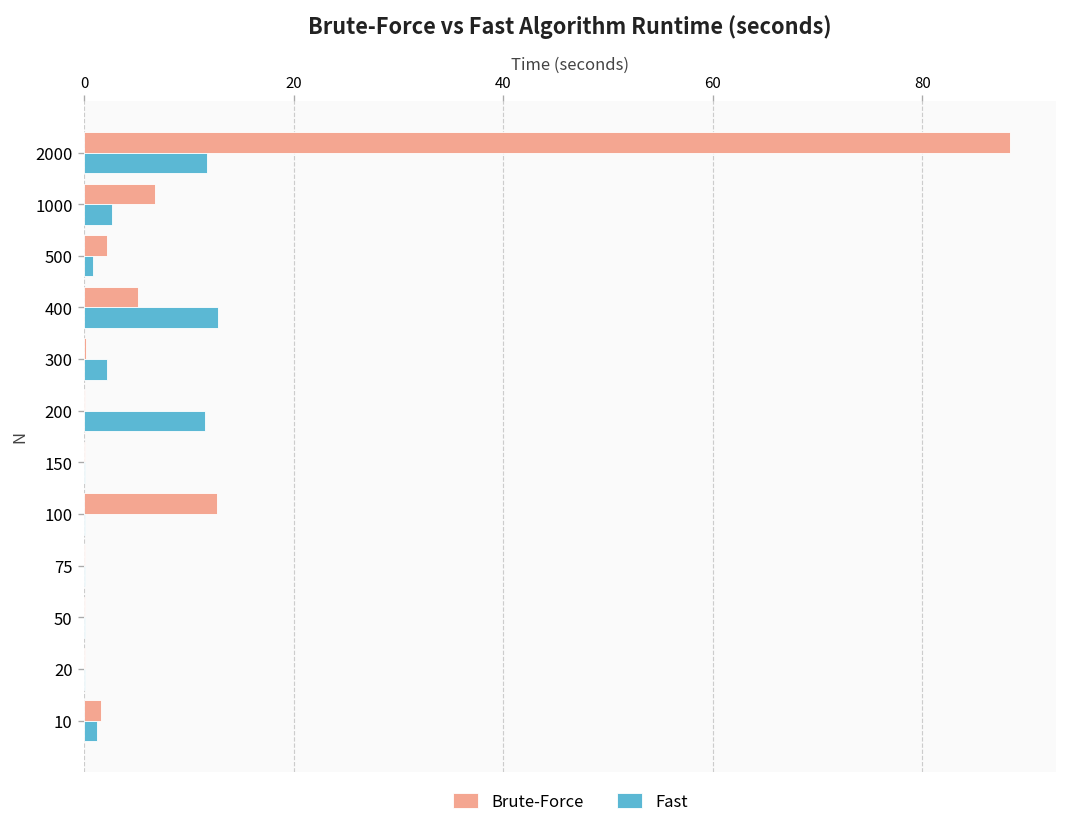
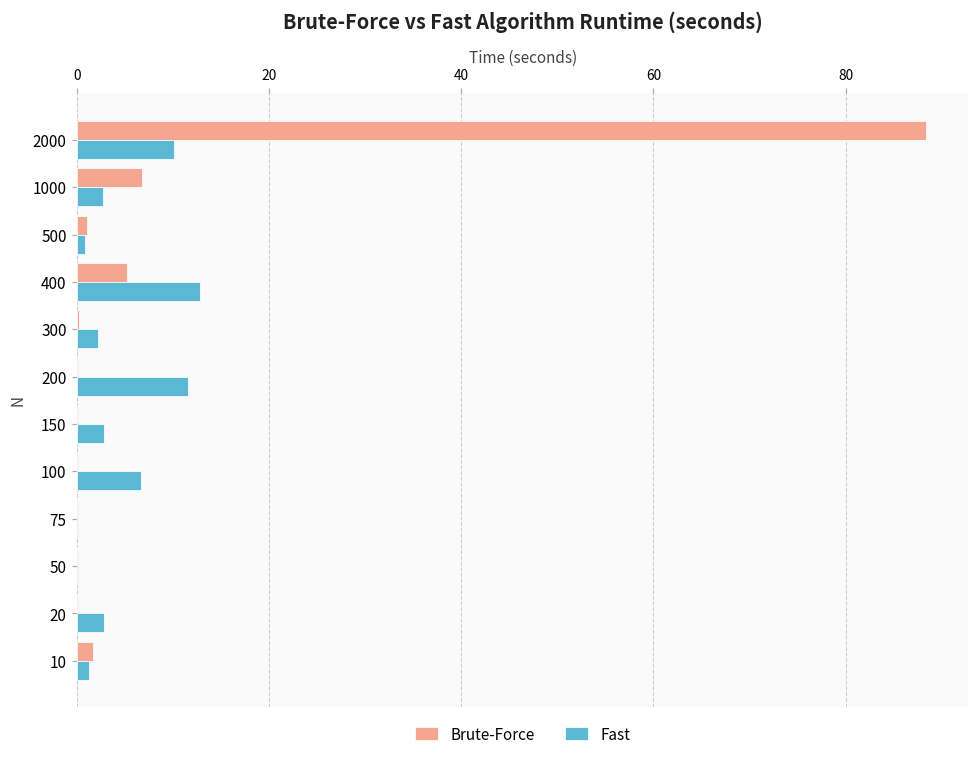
Fast, 2000: 12 -> 10
Brute-Force, 500: 2 -> 1
Fast, 150: 0 -> 3
Brute-Force, 100: 13 -> 0
Fast, 100: 0 -> 7
Fast, 20: 0 -> 3
